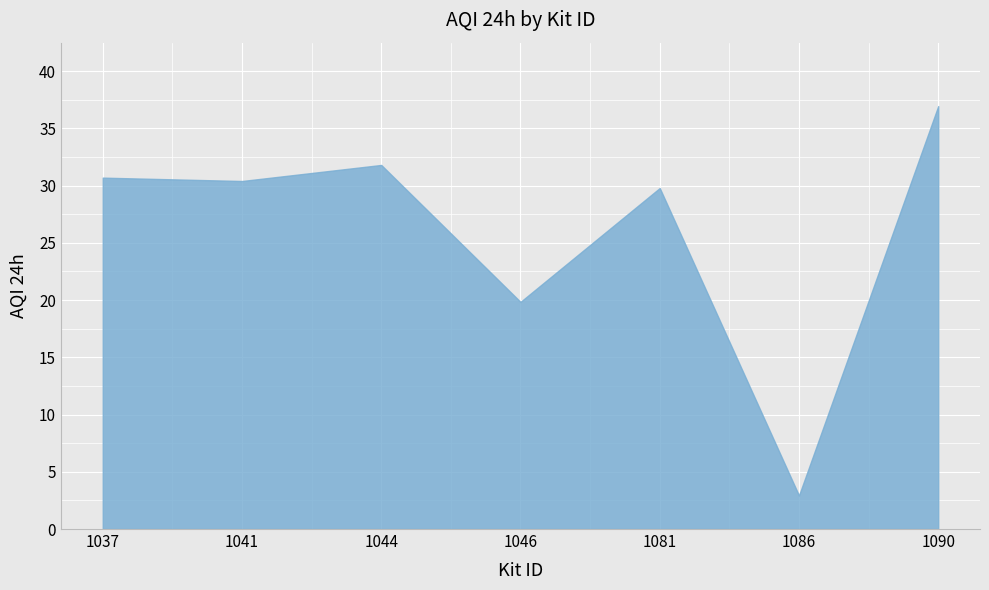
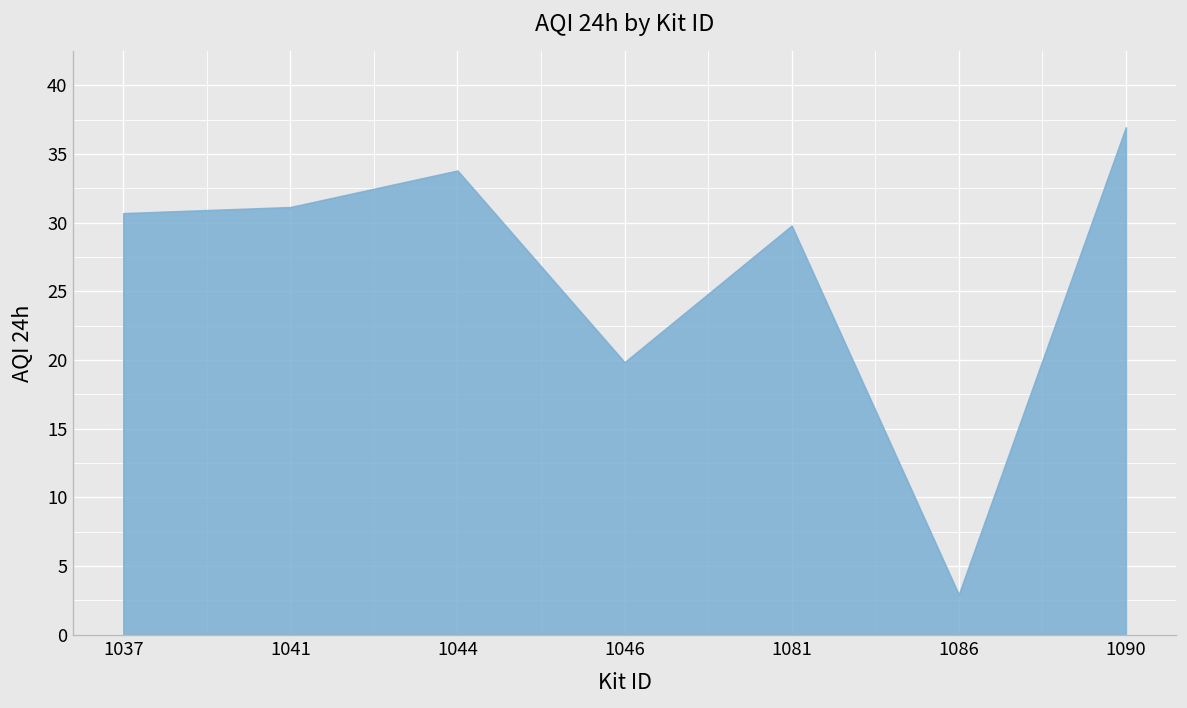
1041: 30.4 -> 31.1
1044: 31.8 -> 33.8
